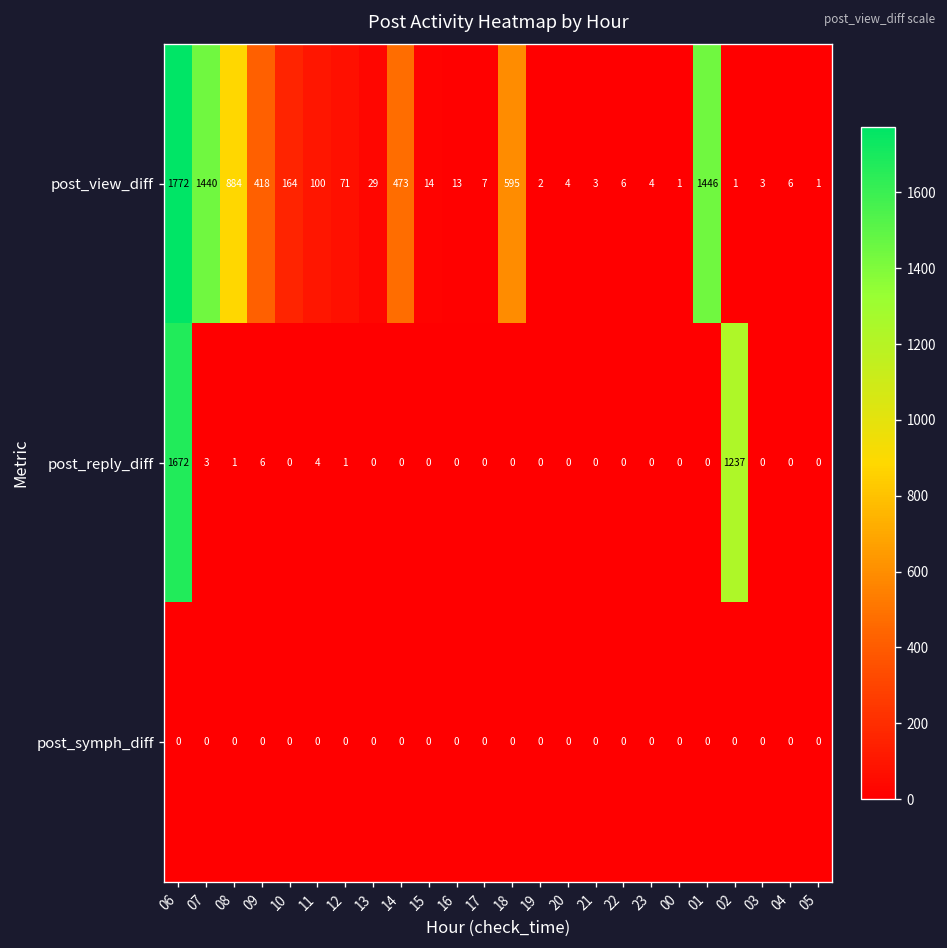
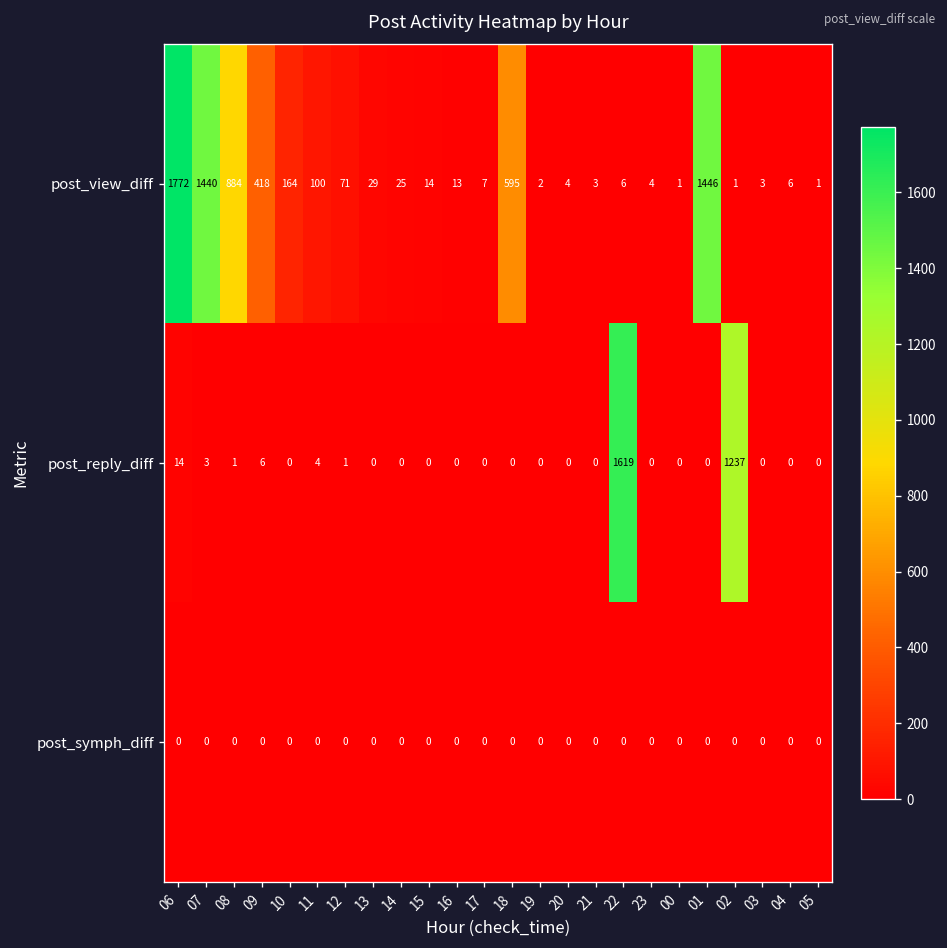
post_view_diff, 14: 473 -> 25
post_reply_diff, 06: 1672 -> 14
post_reply_diff, 22: 0 -> 1619
